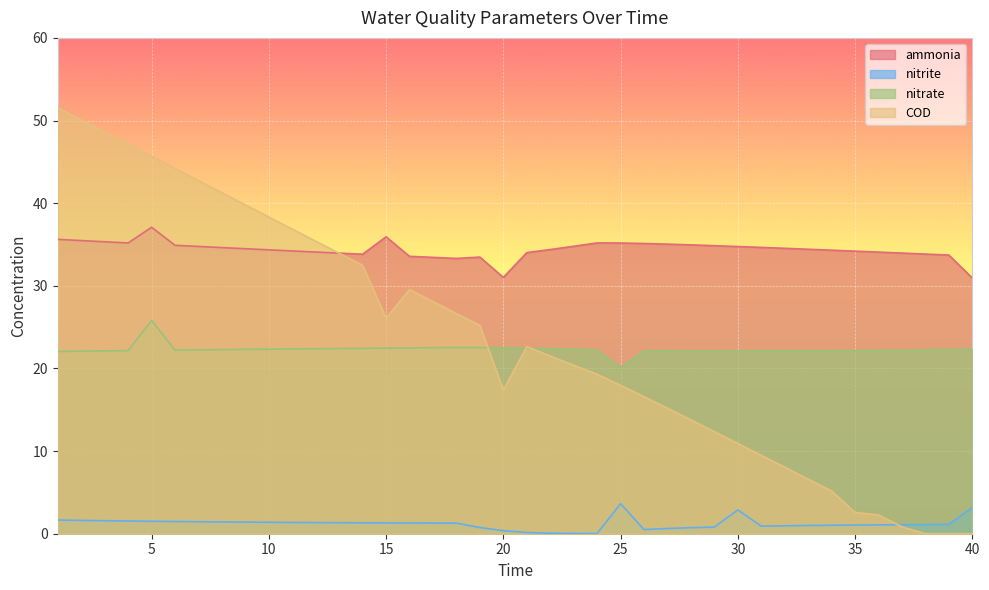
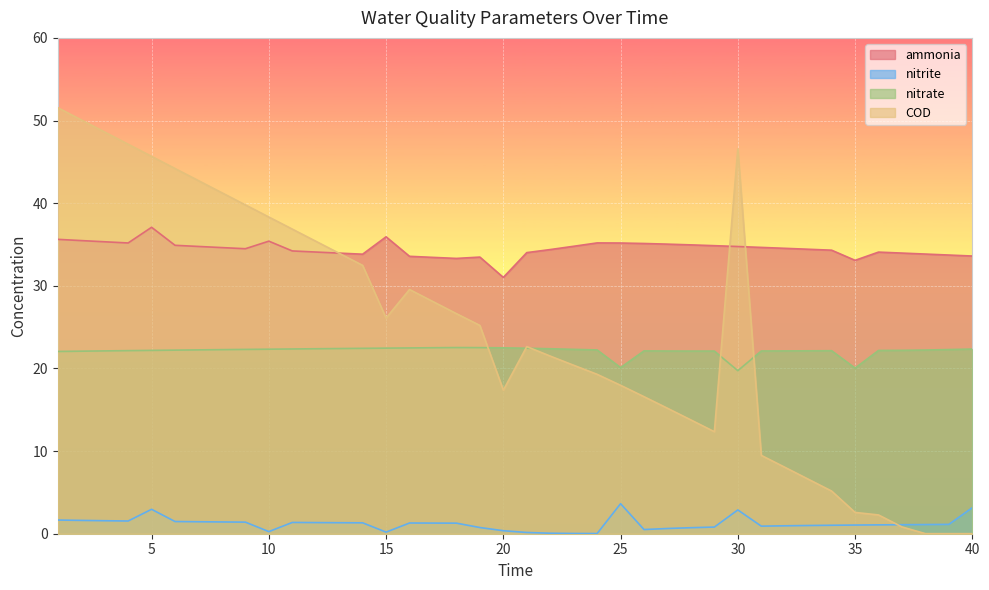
nitrite, 5: 2 -> 3
nitrate, 5: 26 -> 22
ammonia, 10: 34 -> 35
nitrite, 10: 1 -> 0
nitrite, 15: 1 -> 0
nitrate, 30: 22 -> 20
COD, 30: 11 -> 47
ammonia, 35: 34 -> 33
nitrate, 35: 22 -> 20
ammonia, 40: 31 -> 34
